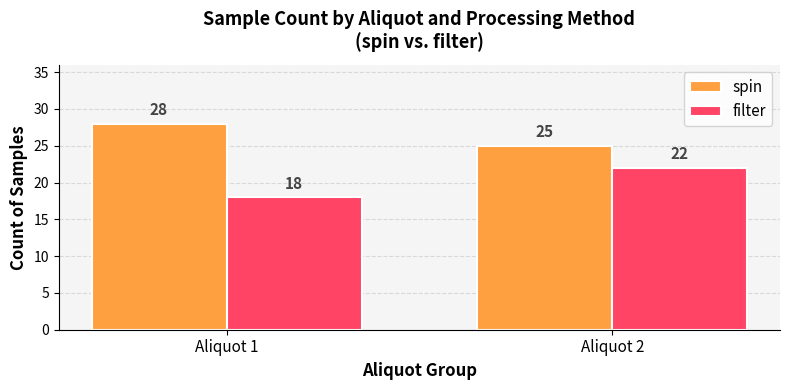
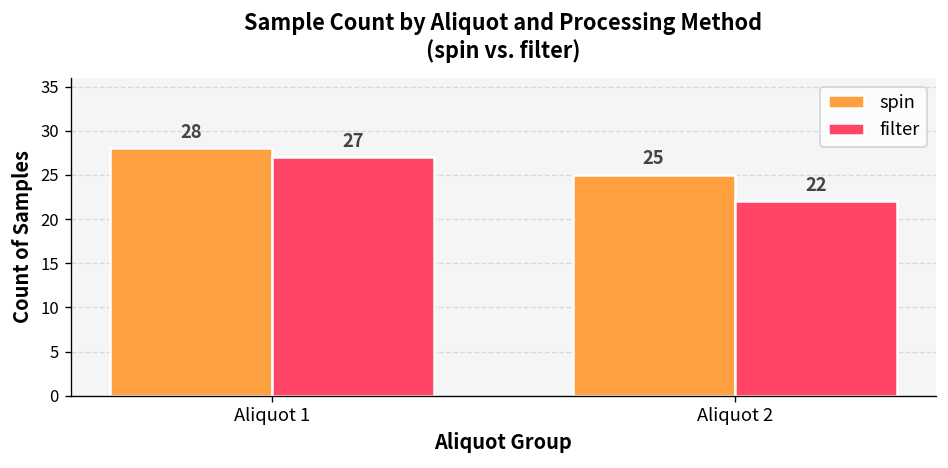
filter, Aliquot 1: 18 -> 27
